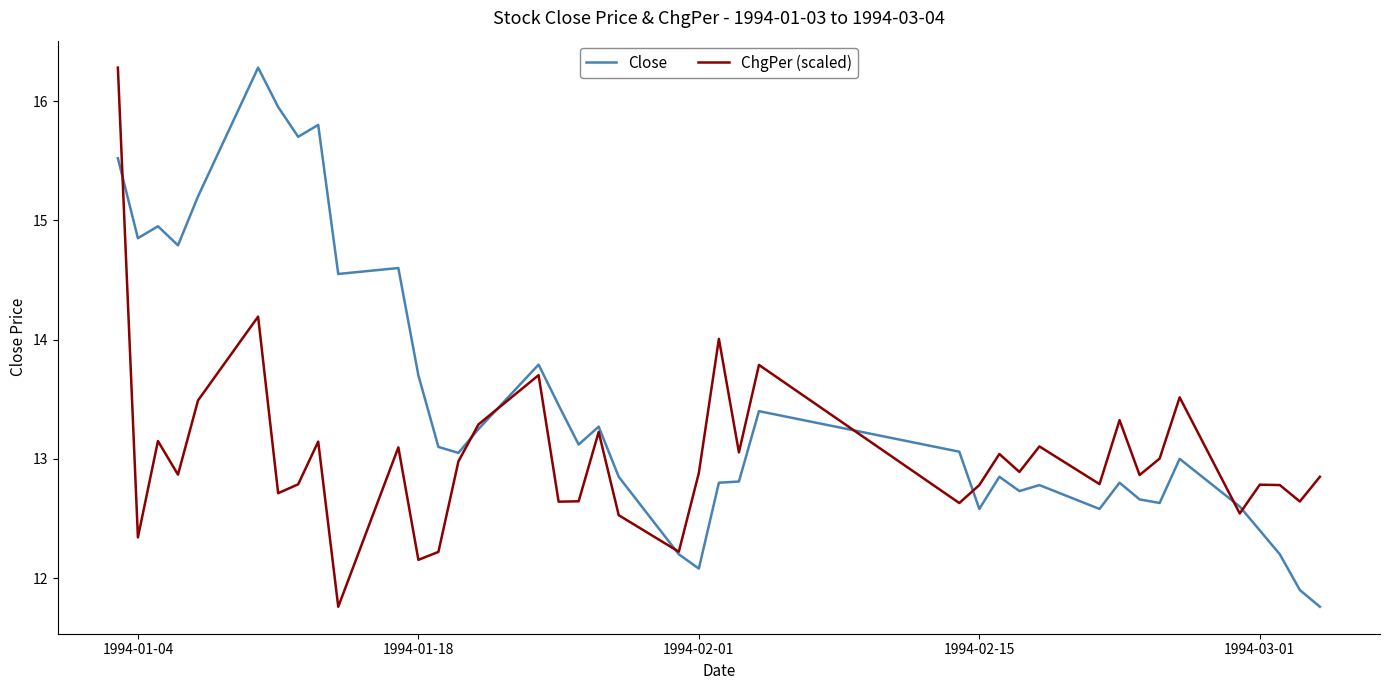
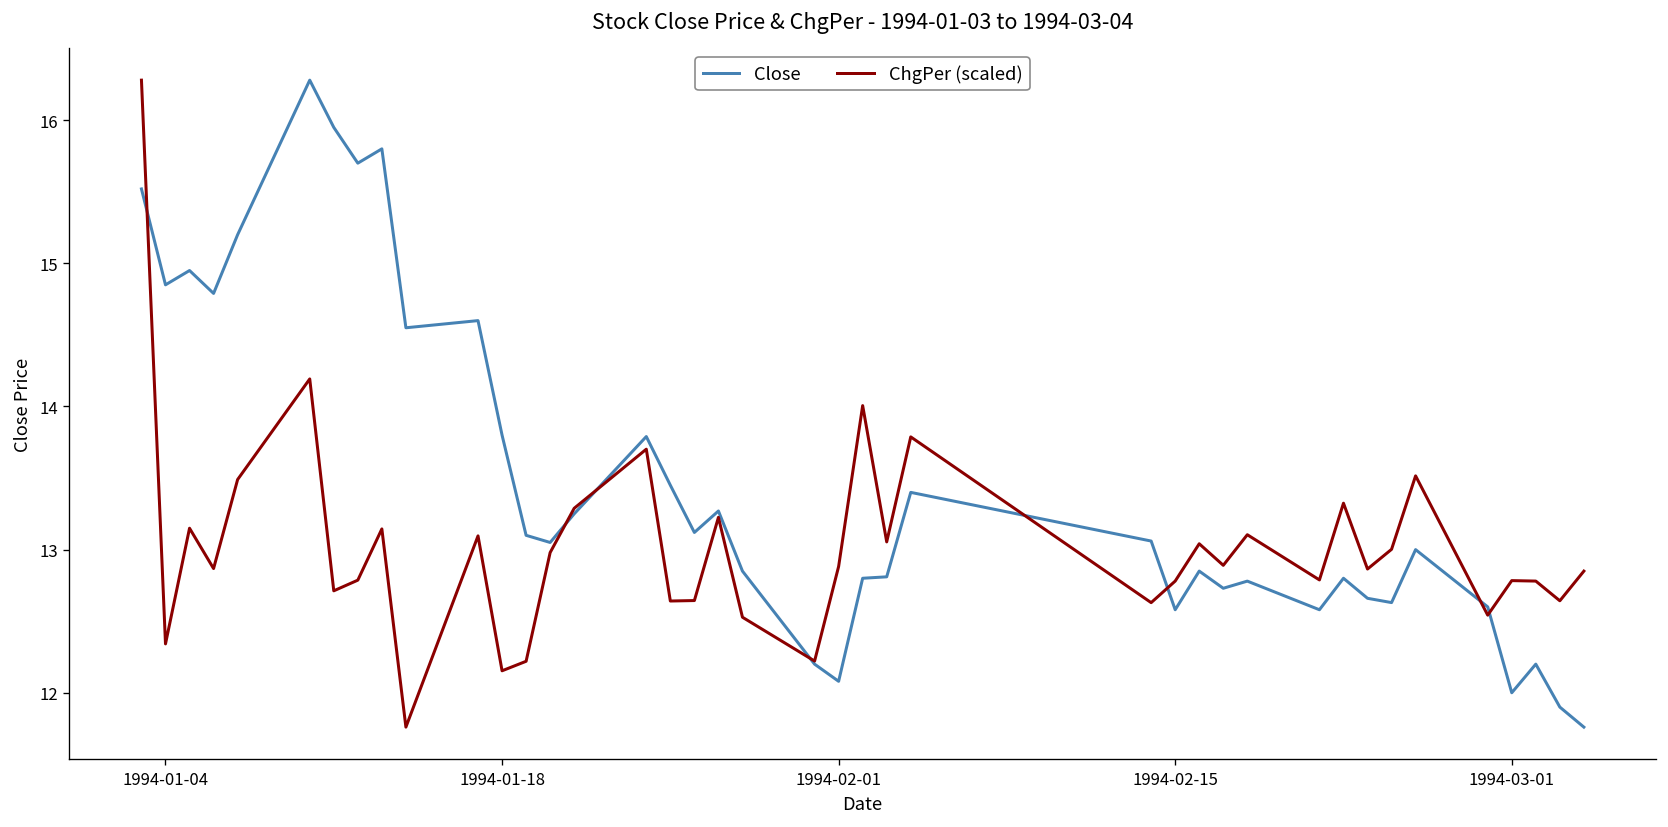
Close, 1994-01-18: 13.7 -> 13.8
Close, 1994-03-01: 12.4 -> 12.0
